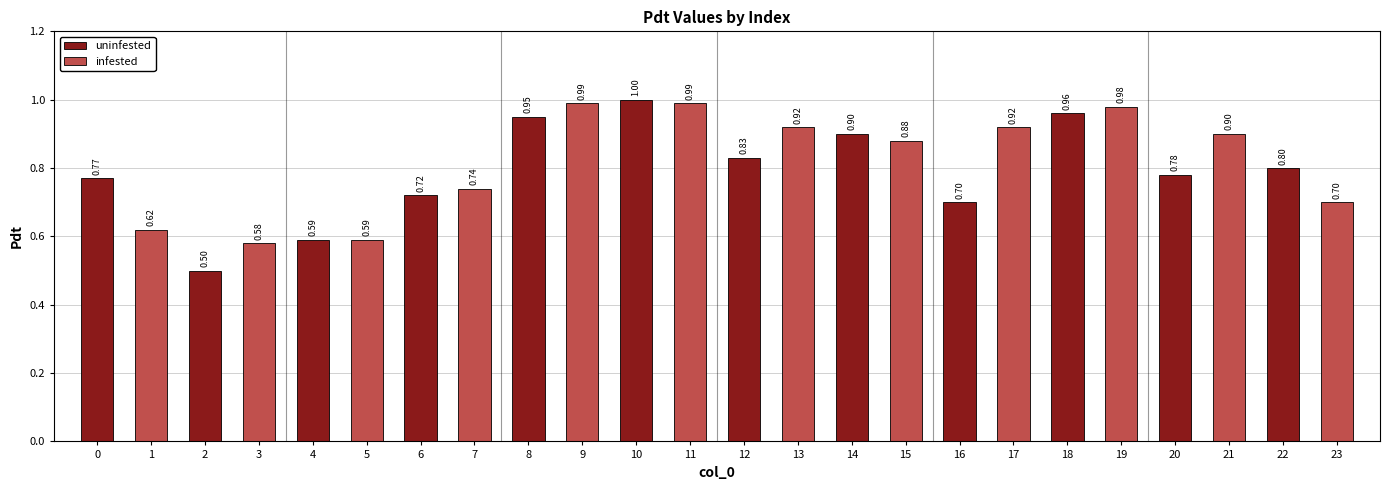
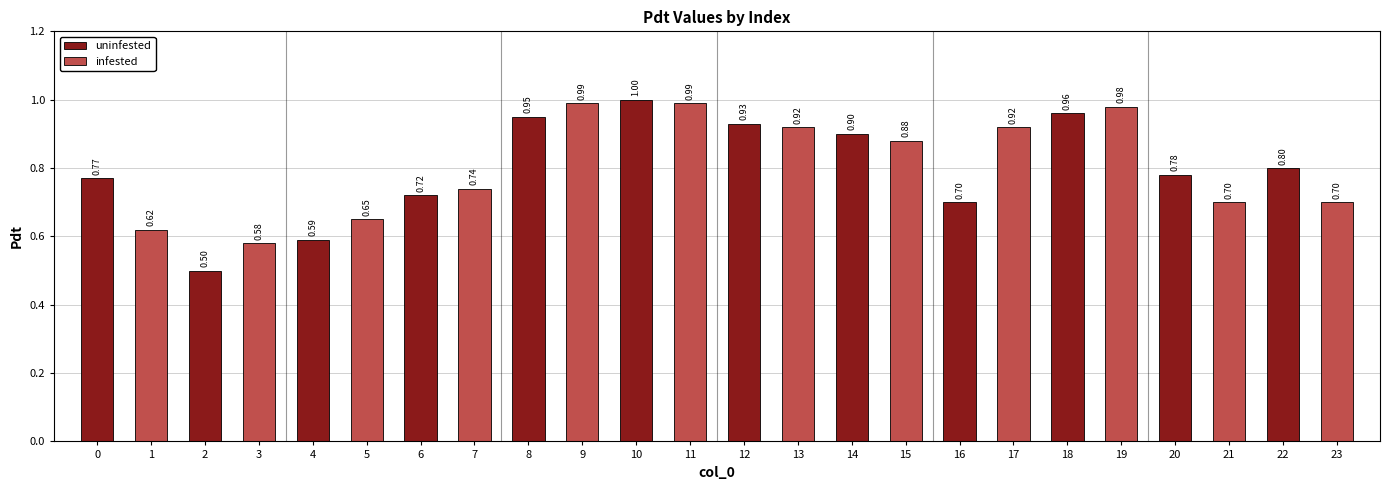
infested, 5: 0.59 -> 0.65
uninfested, 12: 0.83 -> 0.93
infested, 21: 0.90 -> 0.70
